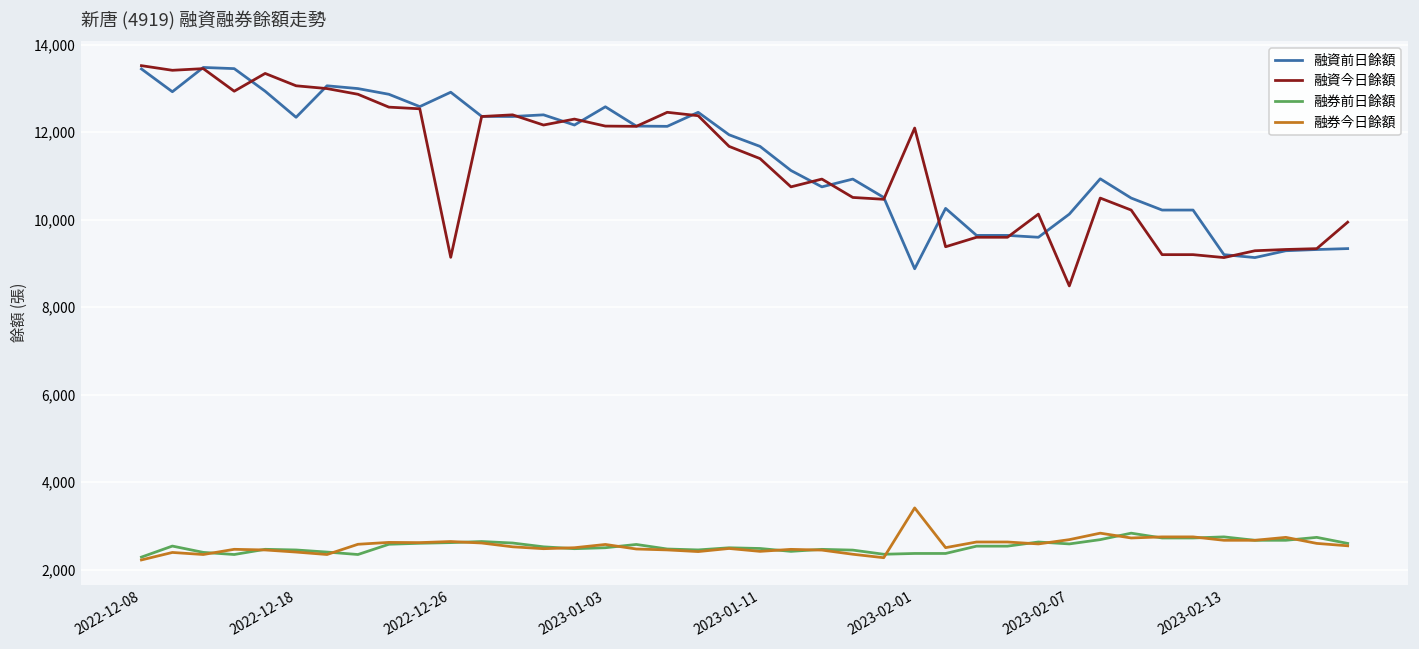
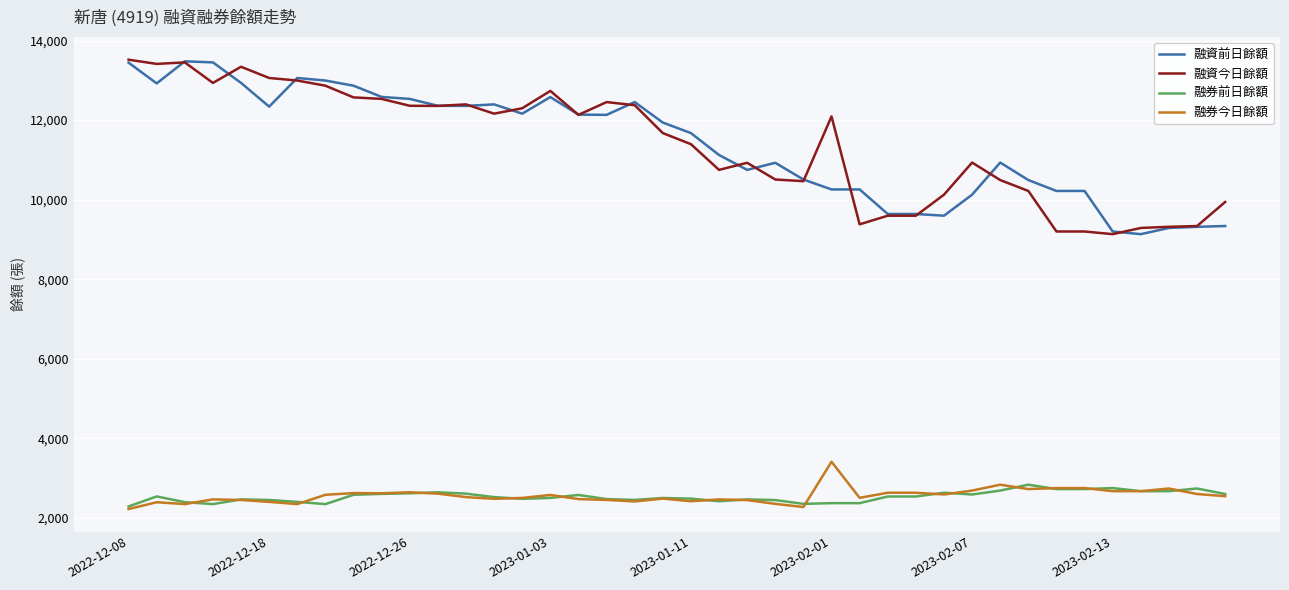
融資前日餘額, 2022-12-26: 12,900 -> 12,500
融資今日餘額, 2022-12-26: 9,100 -> 12,400
融資今日餘額, 2023-01-03: 12,100 -> 12,700
融資前日餘額, 2023-02-01: 8,900 -> 10,300
融資今日餘額, 2023-02-07: 8,500 -> 10,900
